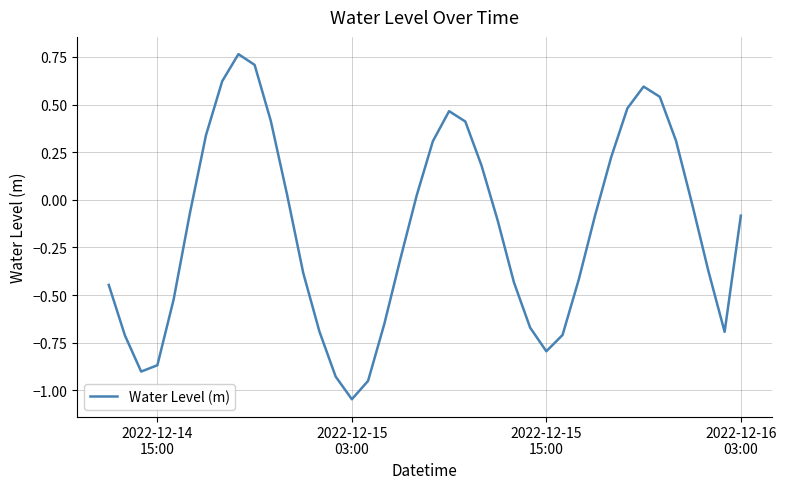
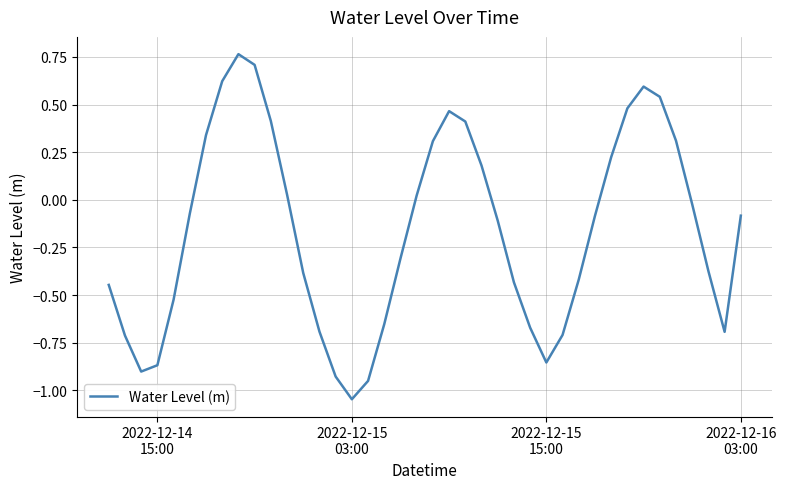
2022-12-15 15:00: -0.80 -> -0.85
